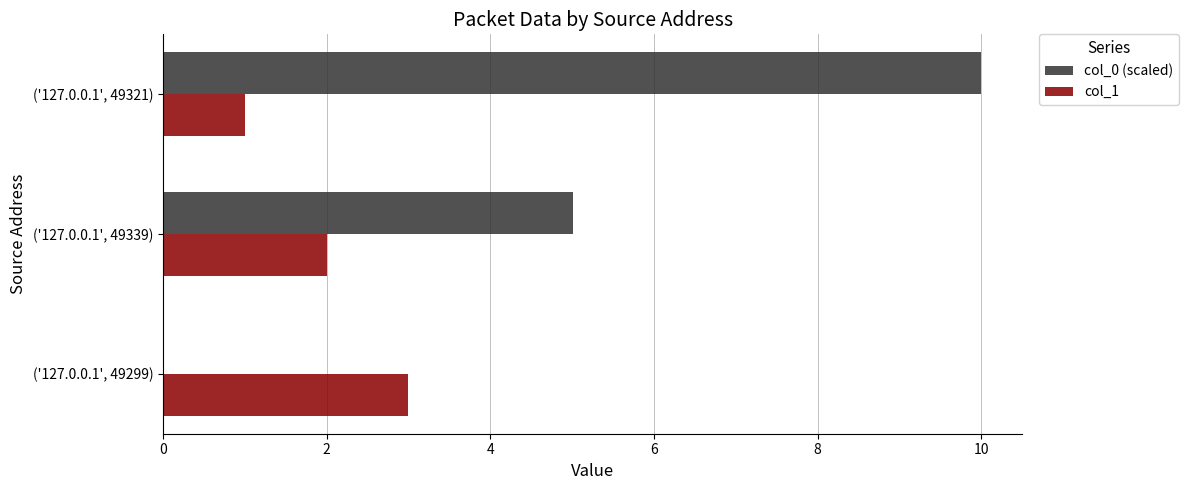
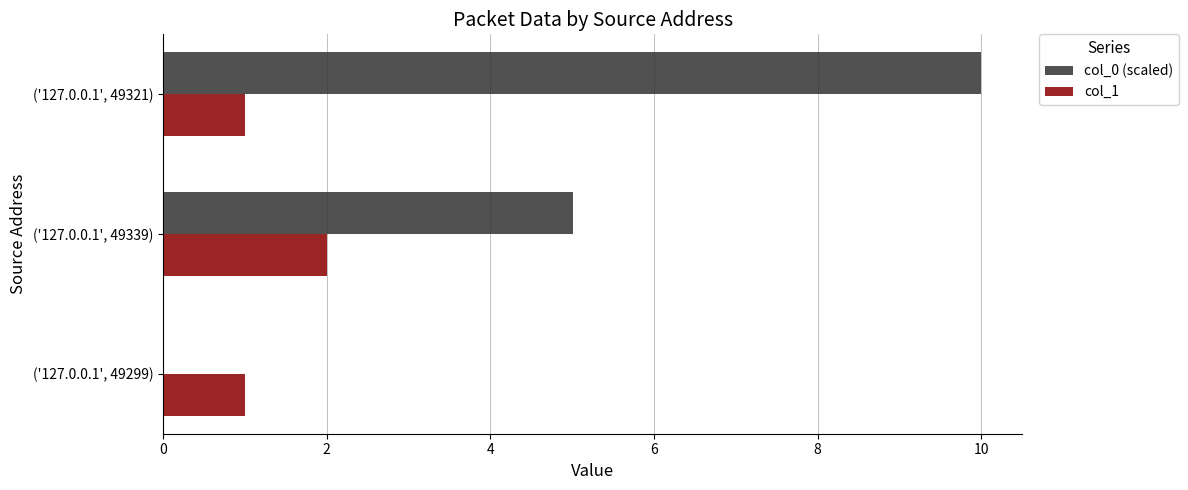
col_1, ('127.0.0.1', 49299): 3 -> 1
